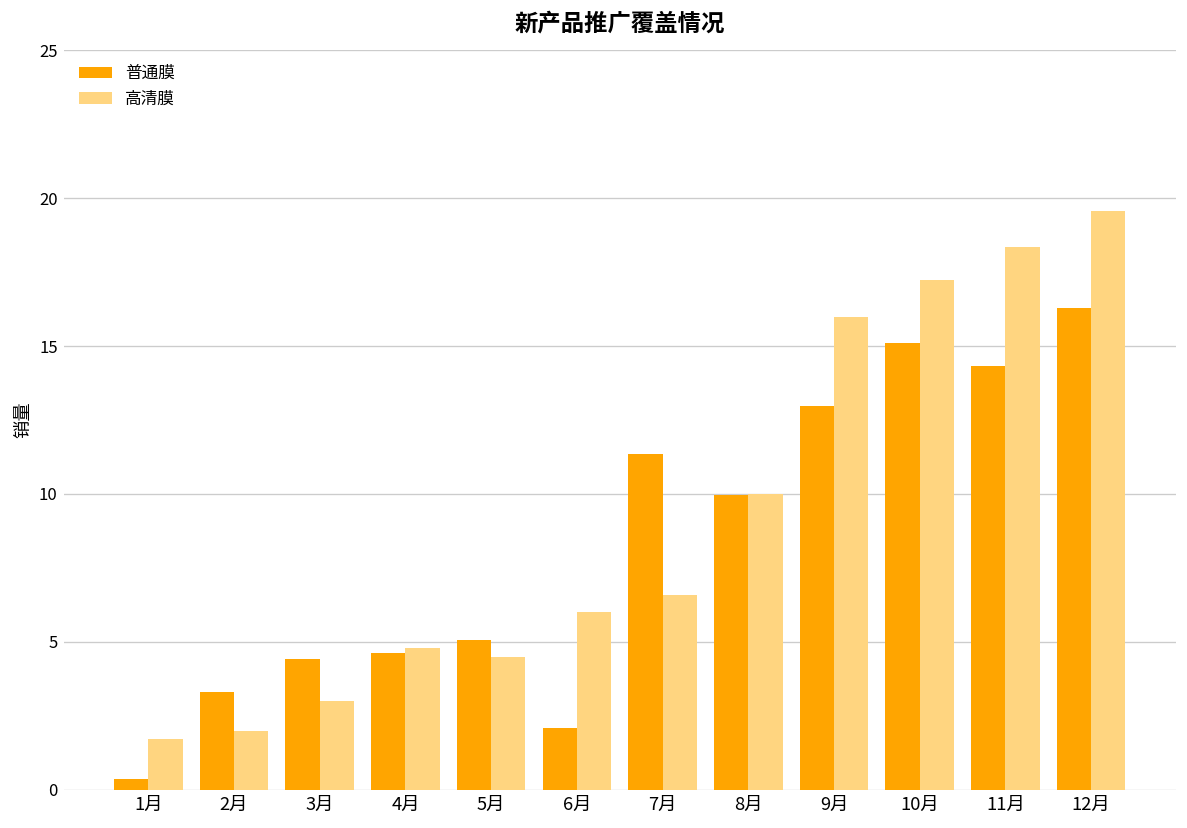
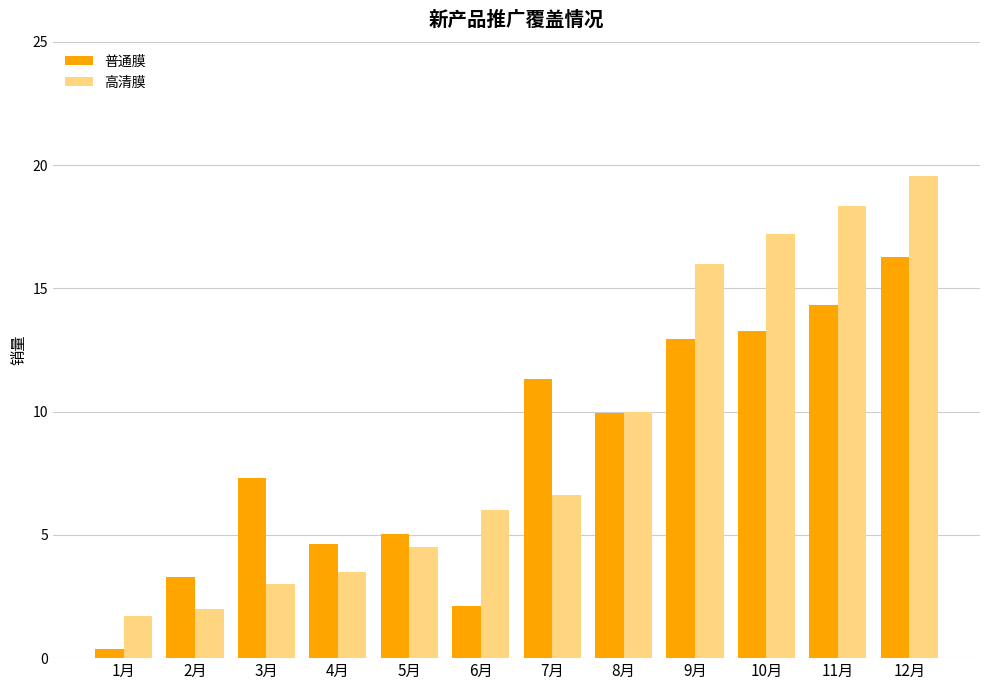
普通膜, 3月: 4.4 -> 7.3
高清膜, 4月: 4.8 -> 3.5
普通膜, 10月: 15.1 -> 13.3
